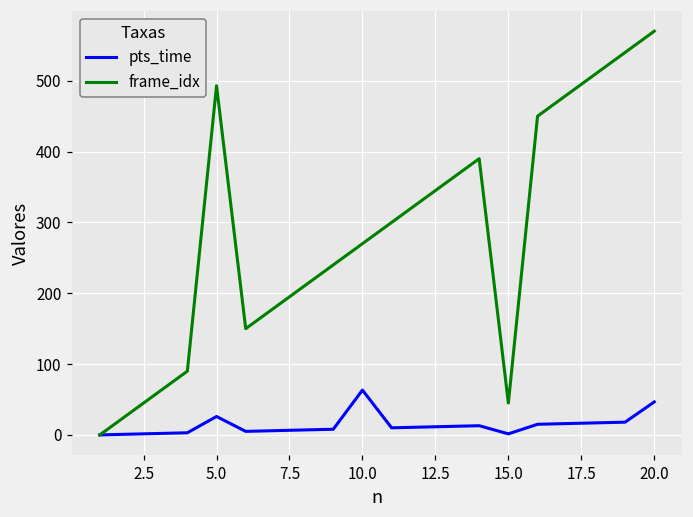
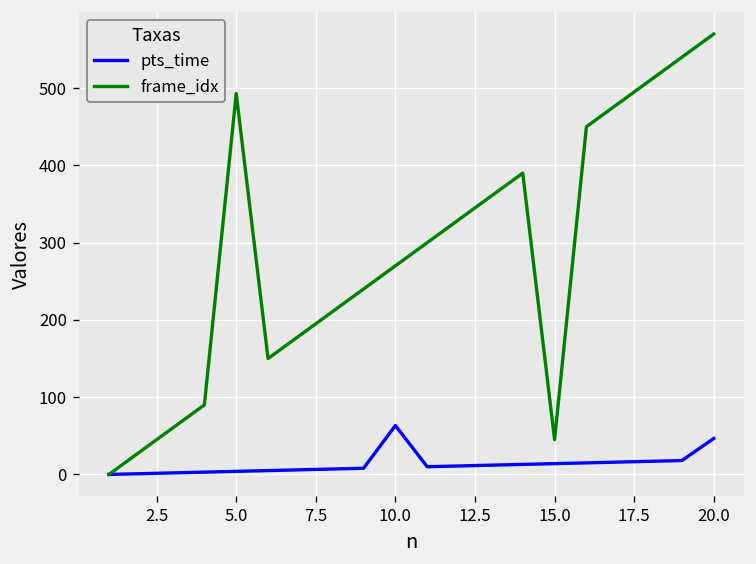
pts_time, 5.0: 30 -> 0
pts_time, 15.0: 0 -> 10
